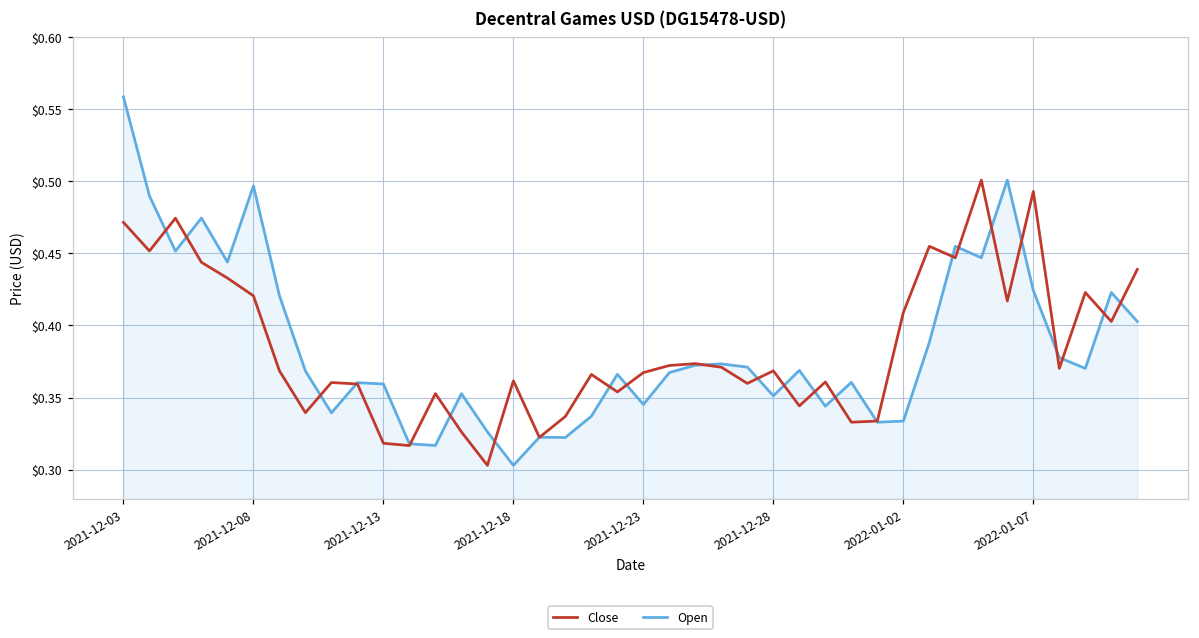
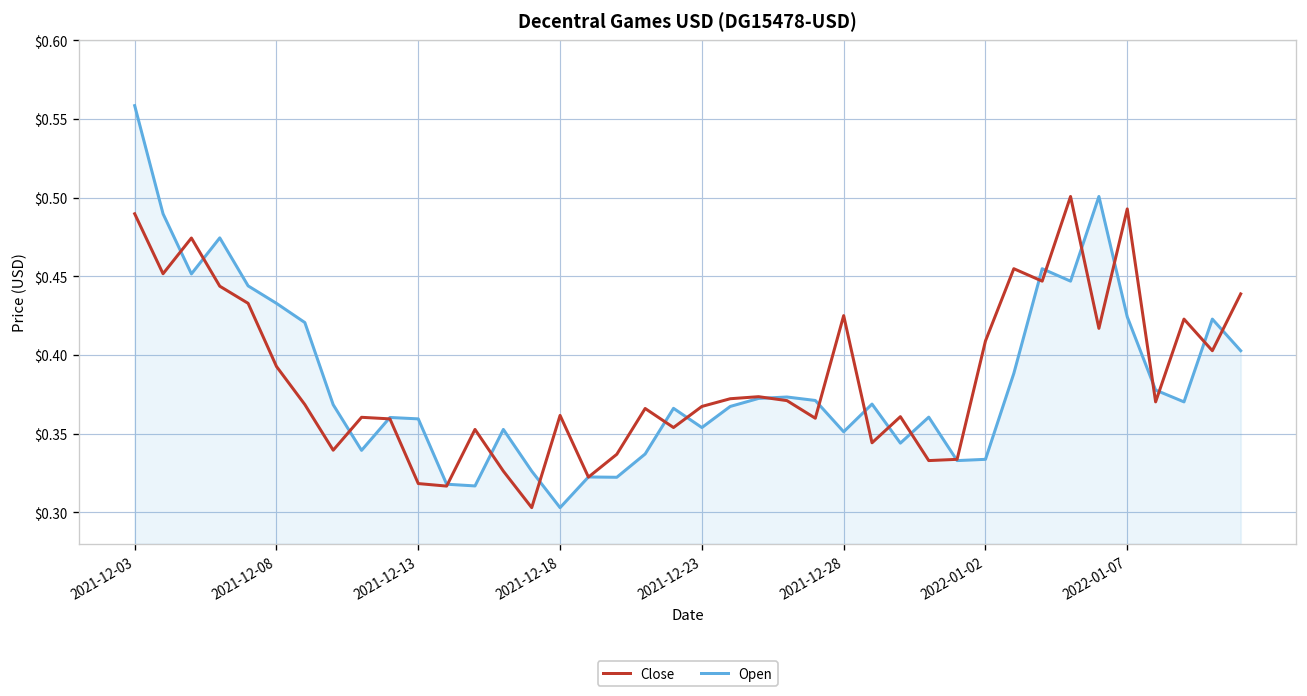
Close, 2021-12-03: $0.471 -> $0.490
Close, 2021-12-08: $0.421 -> $0.393
Open, 2021-12-08: $0.497 -> $0.433
Open, 2021-12-23: $0.345 -> $0.354
Close, 2021-12-28: $0.369 -> $0.425
